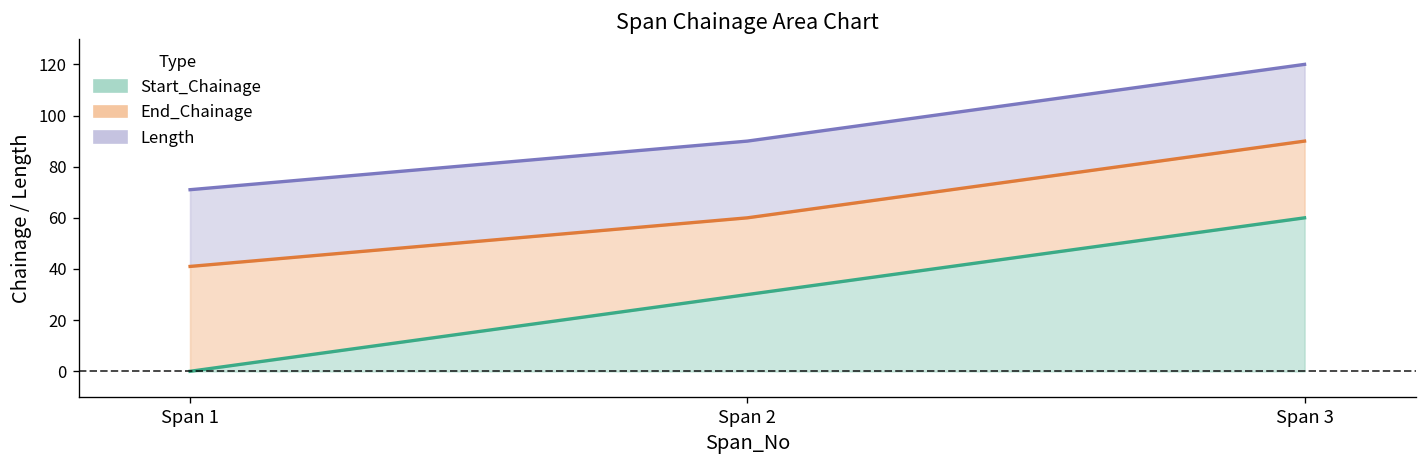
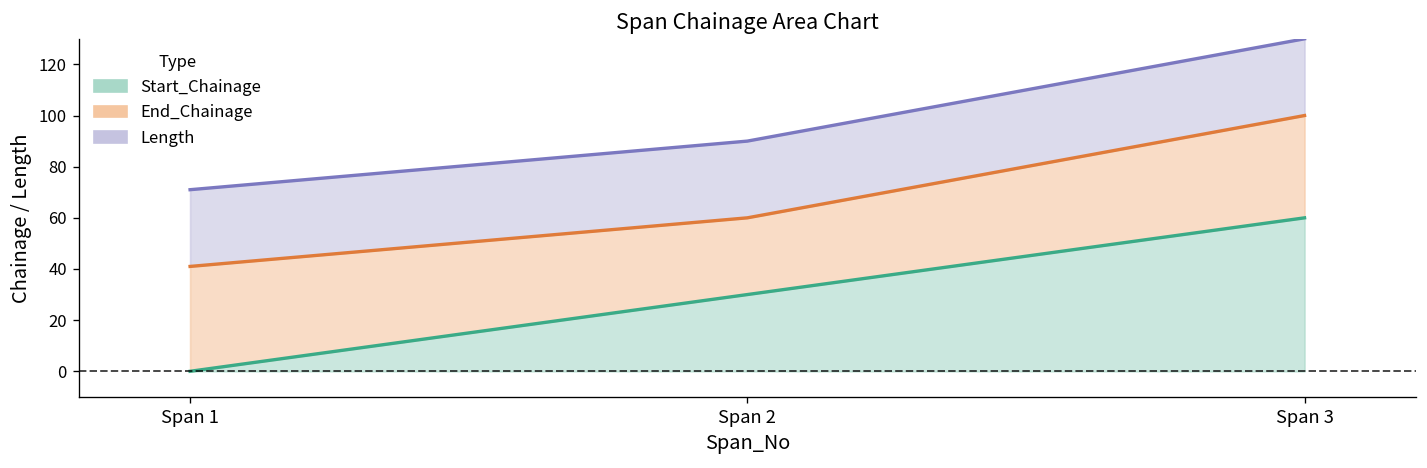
End_Chainage, Span 3: 90 -> 100
